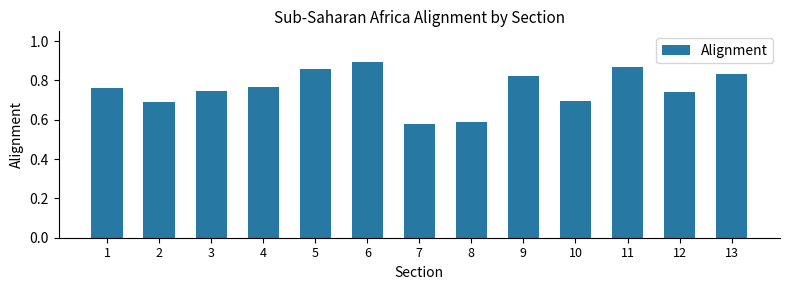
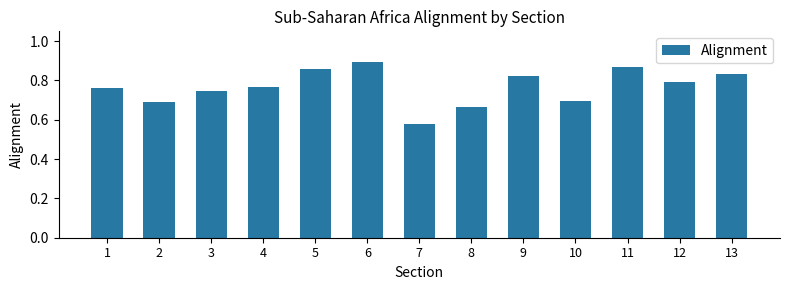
8: 0.59 -> 0.66
12: 0.74 -> 0.79
